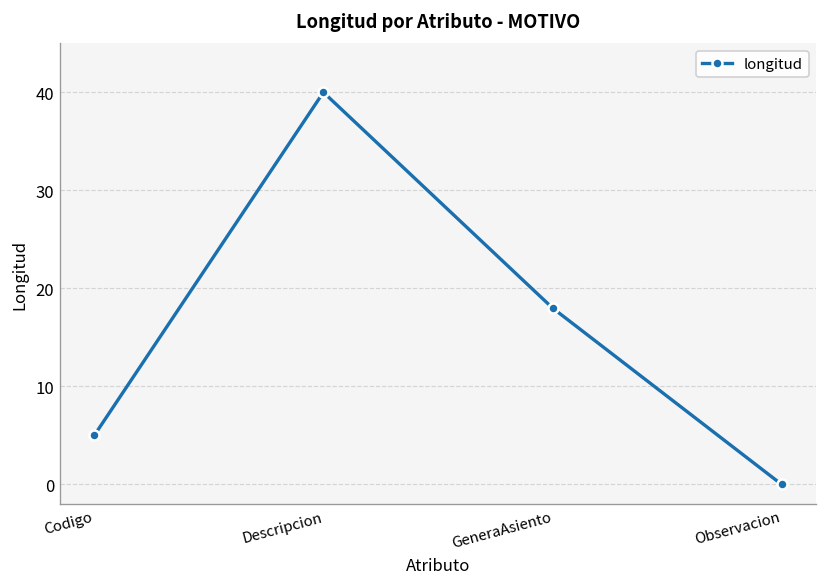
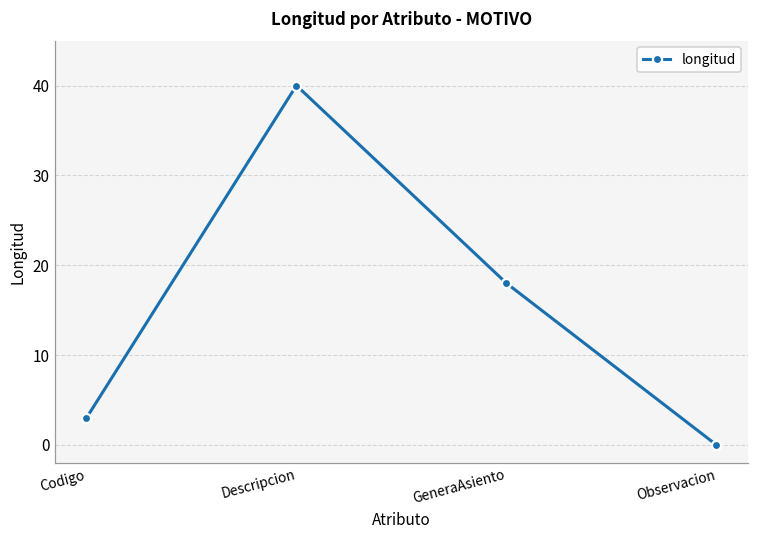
Codigo: 5 -> 3
